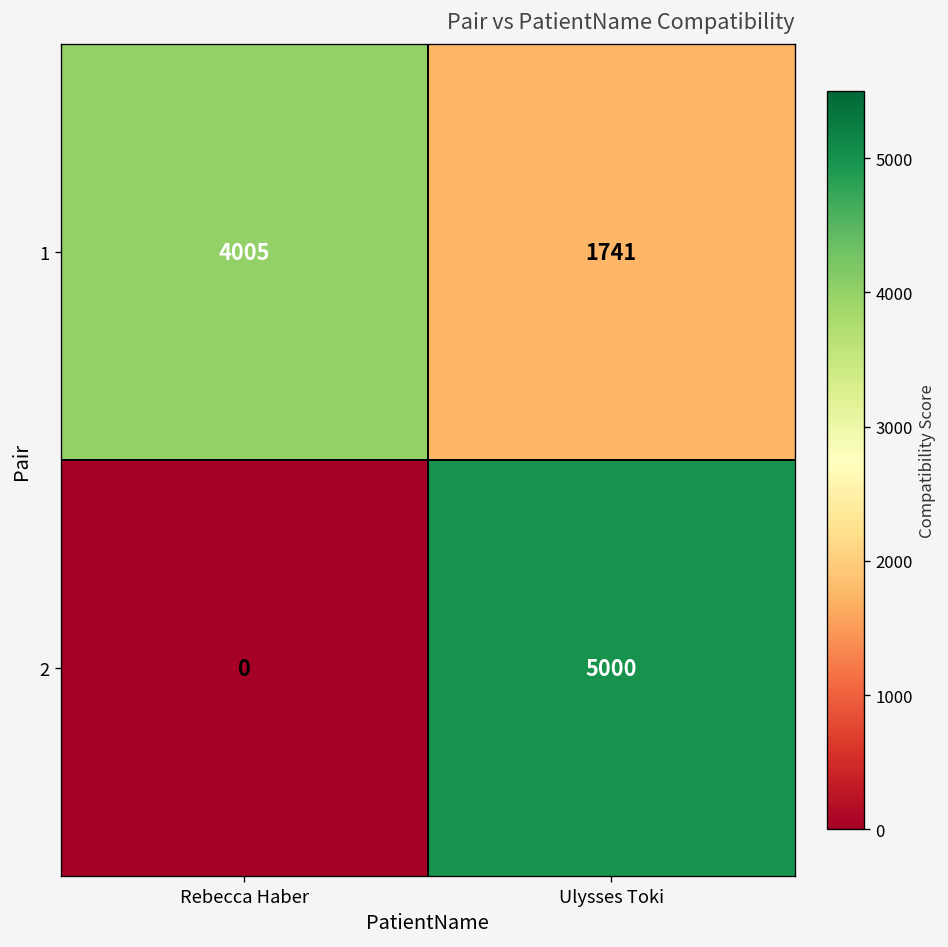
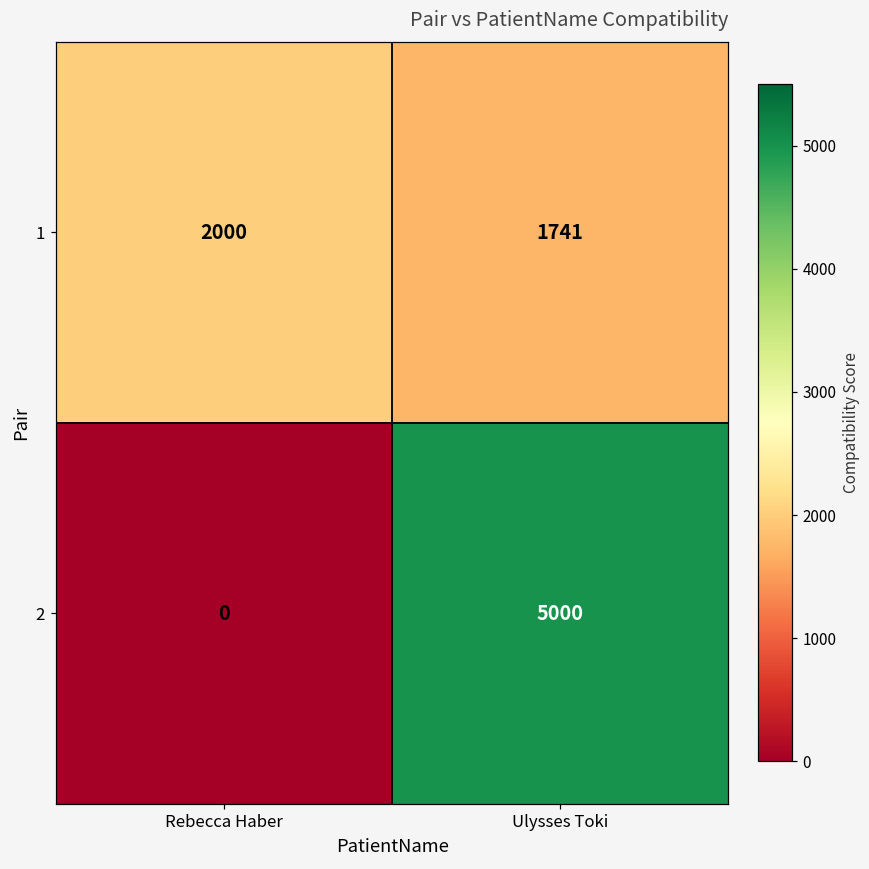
1, Rebecca Haber: 4005 -> 2000
